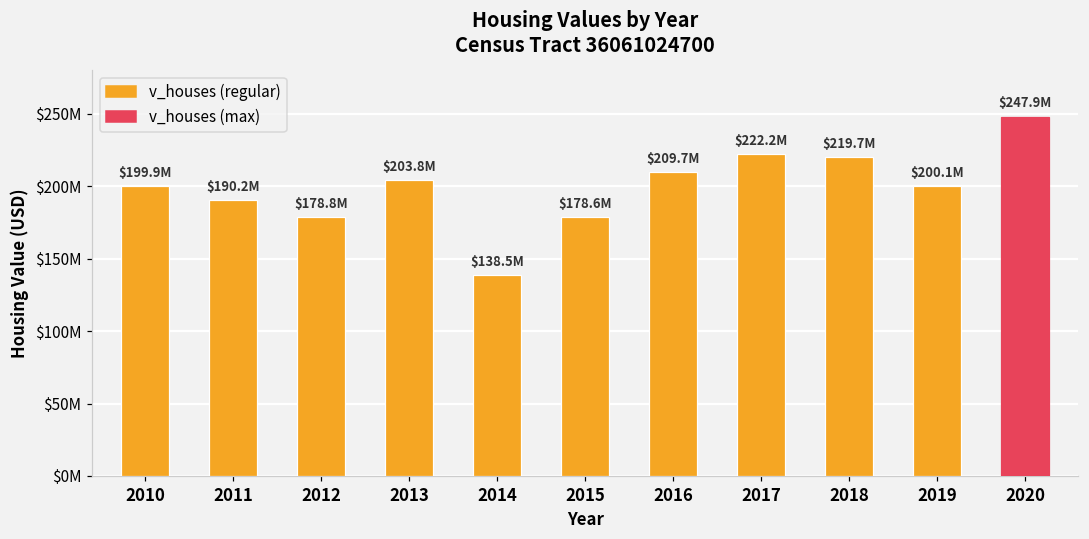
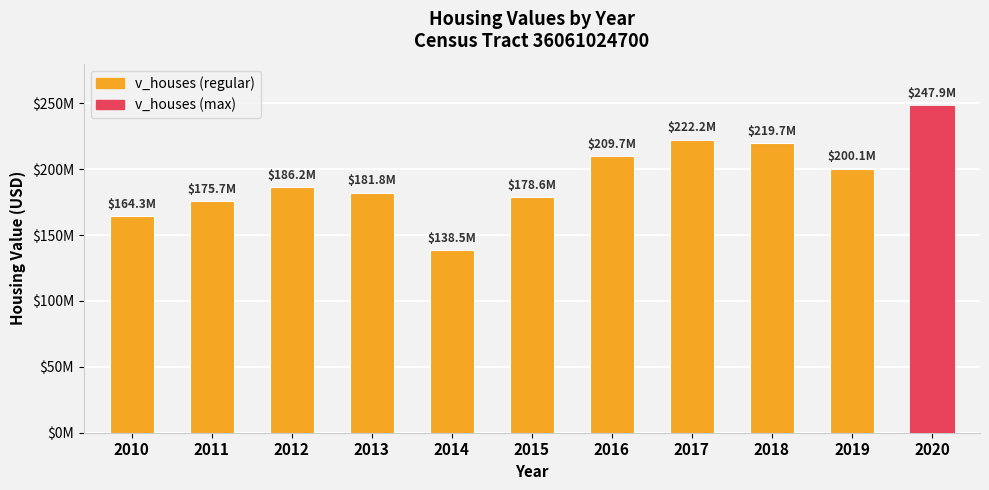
2010: $199.9M -> $164.3M
2011: $190.2M -> $175.7M
2012: $178.8M -> $186.2M
2013: $203.8M -> $181.8M
